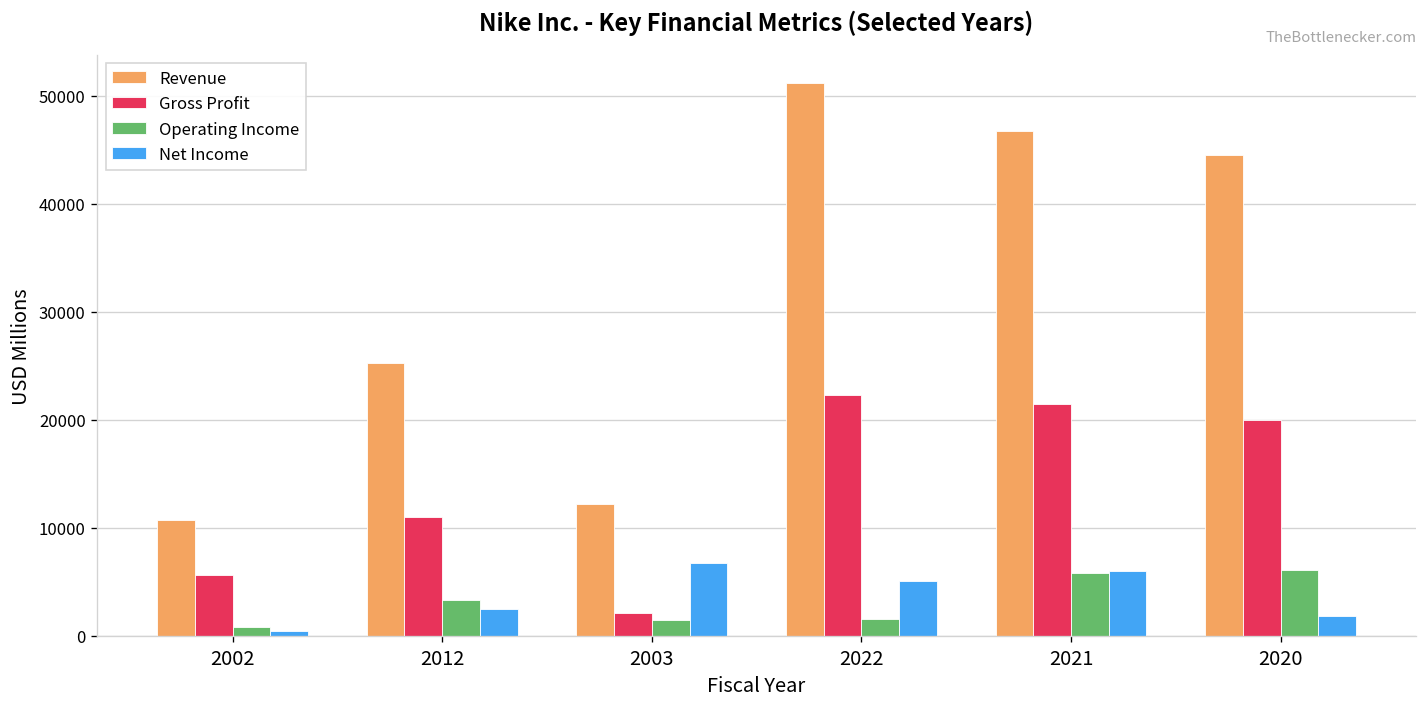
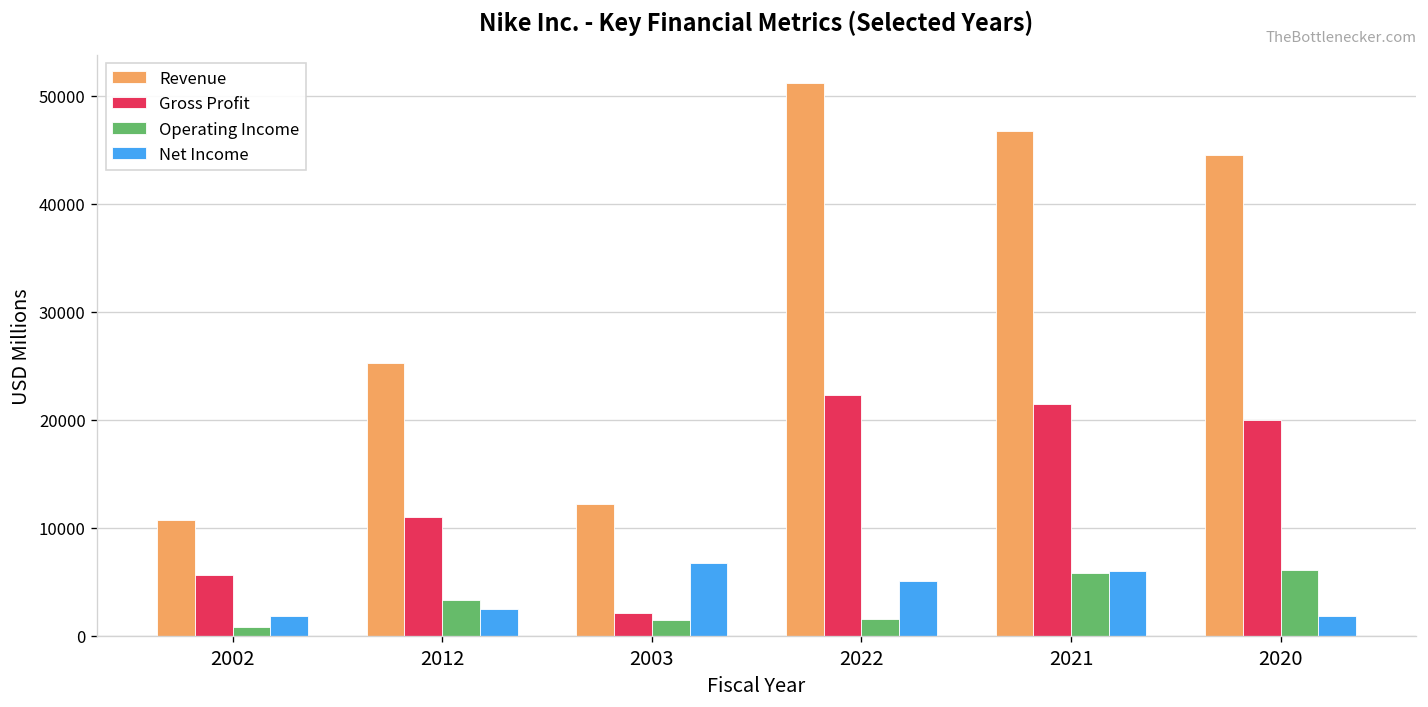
Net Income, 2002: 0 -> 2000
